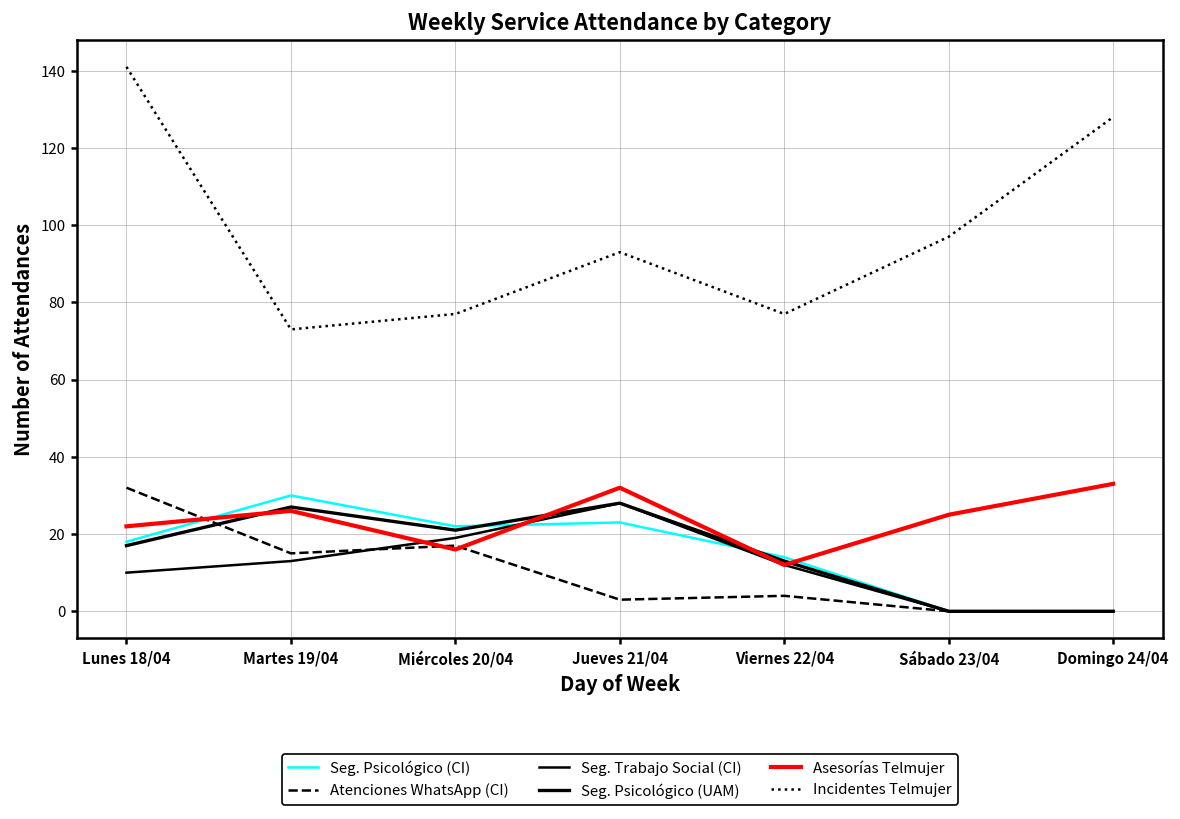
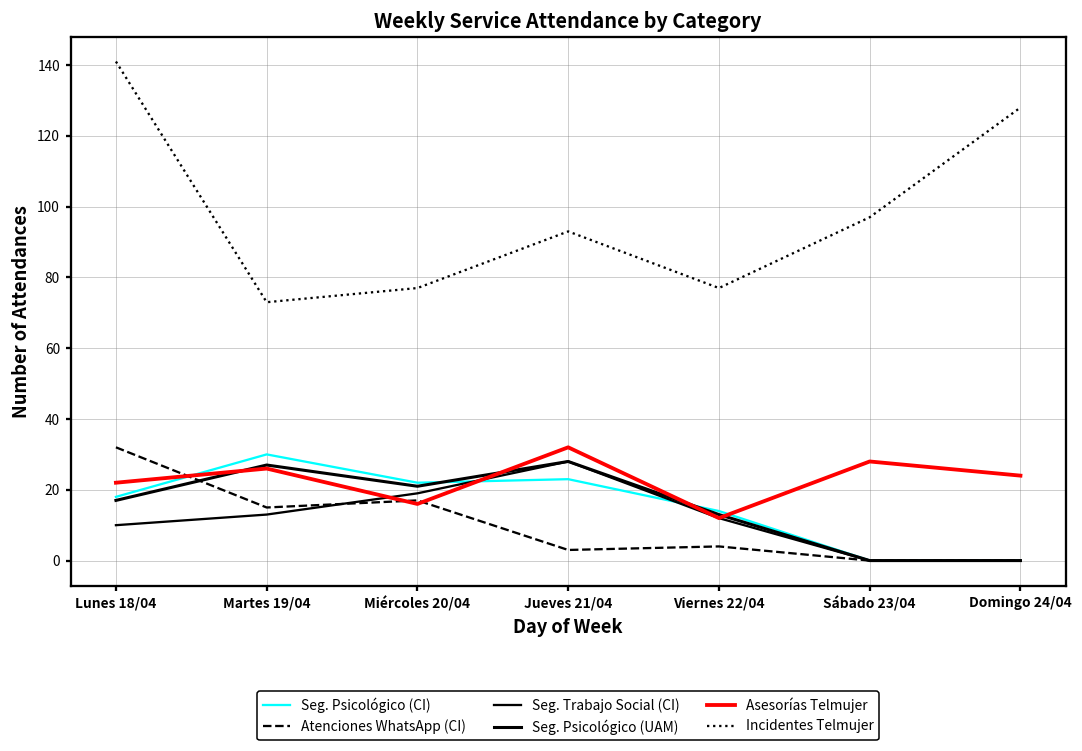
Asesorías Telmujer, Sábado 23/04: 25 -> 28
Asesorías Telmujer, Domingo 24/04: 33 -> 24
